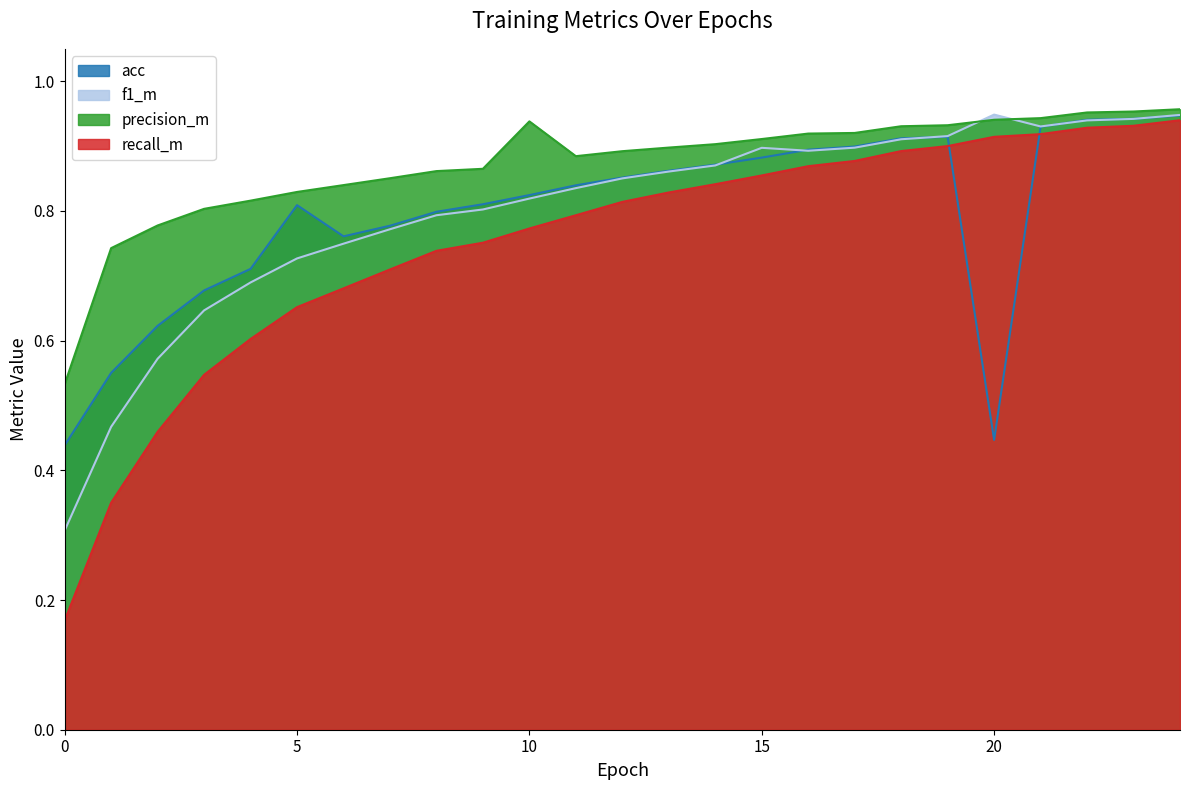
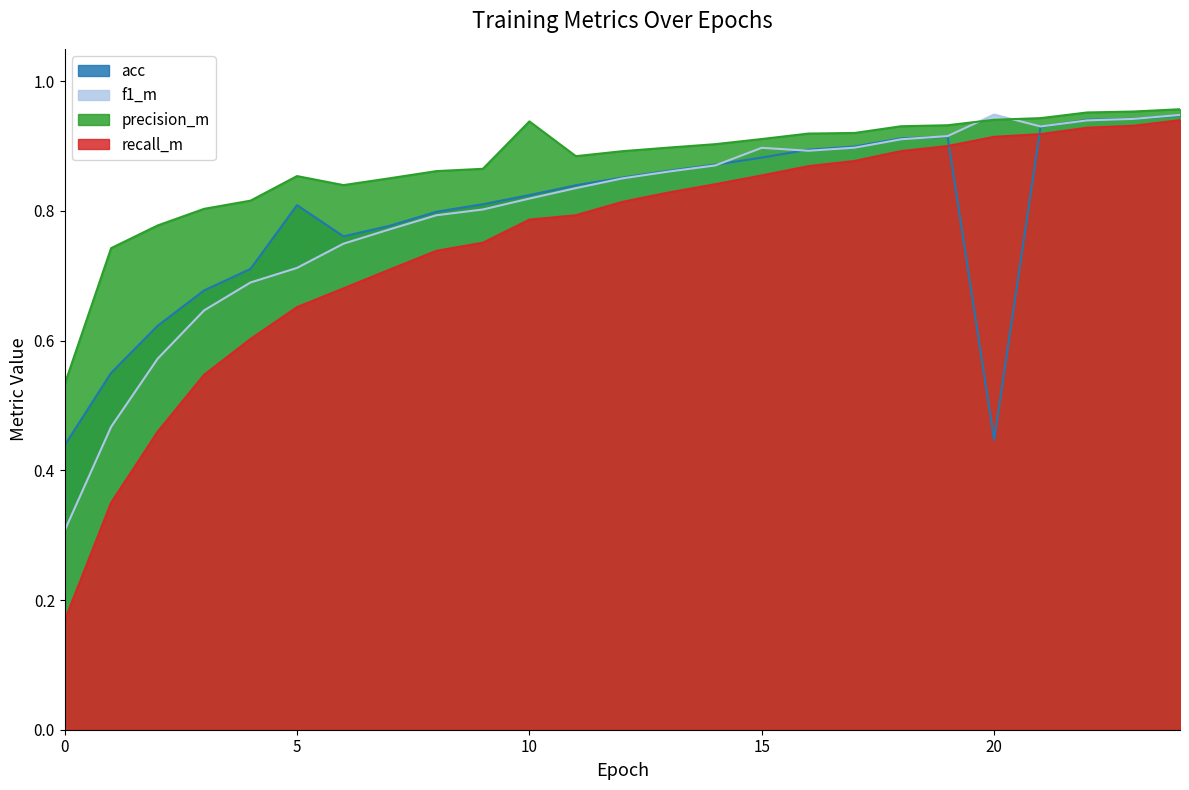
f1_m, 5: 0.73 -> 0.71
precision_m, 5: 0.83 -> 0.85
recall_m, 10: 0.77 -> 0.79
